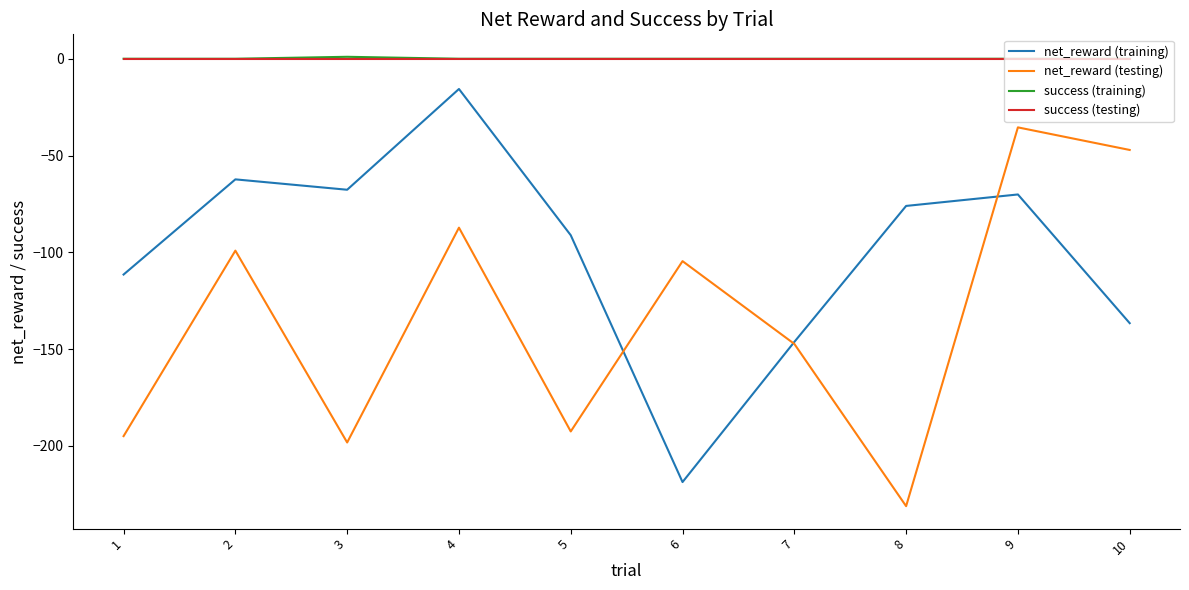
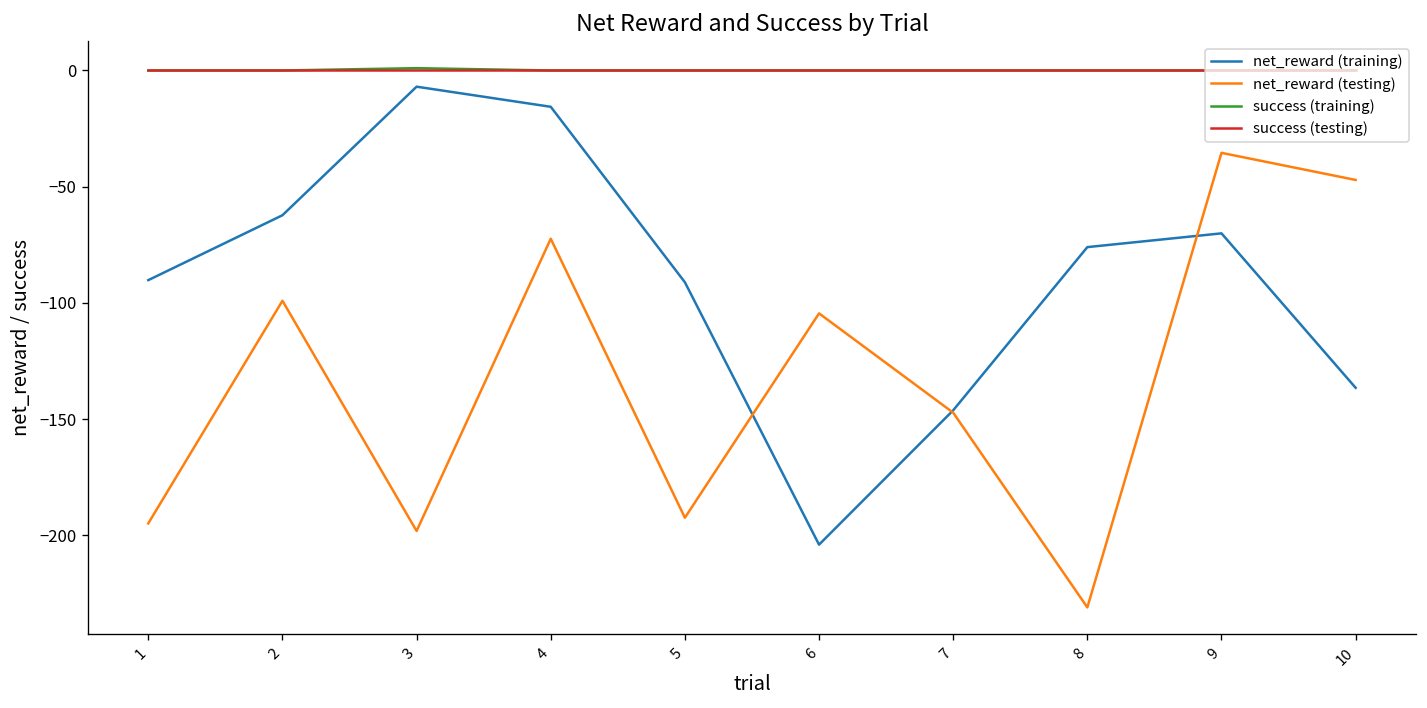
net_reward (training), 1: -111 -> -90
net_reward (training), 3: -68 -> -7
net_reward (testing), 4: -87 -> -72
net_reward (training), 6: -219 -> -204
